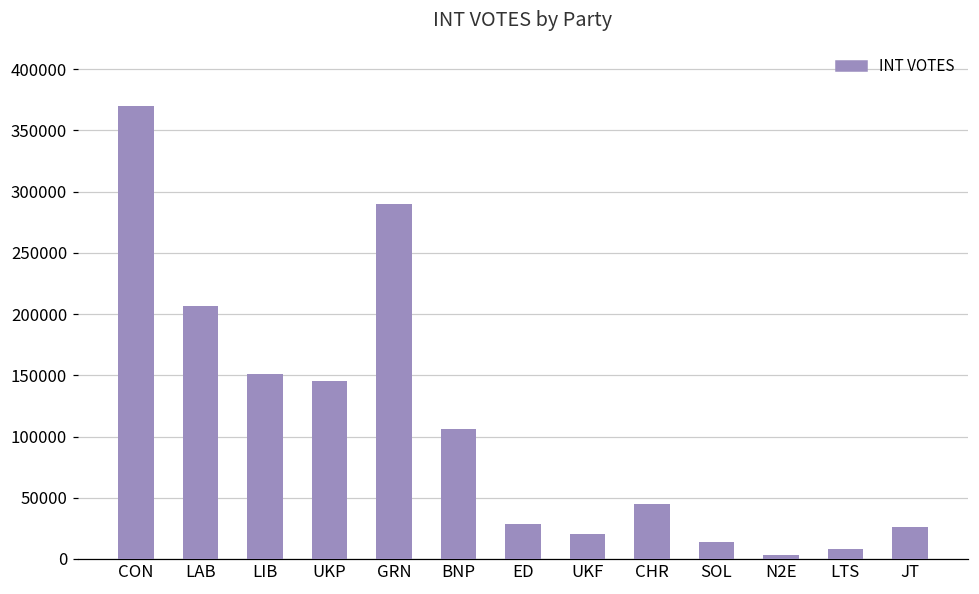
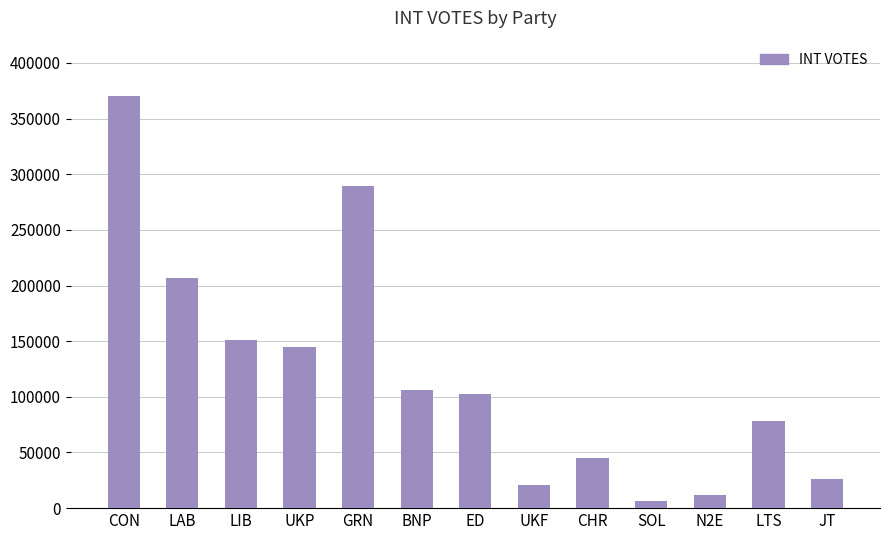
ED: 28000 -> 103000
SOL: 14000 -> 6000
N2E: 4000 -> 11000
LTS: 8000 -> 78000
